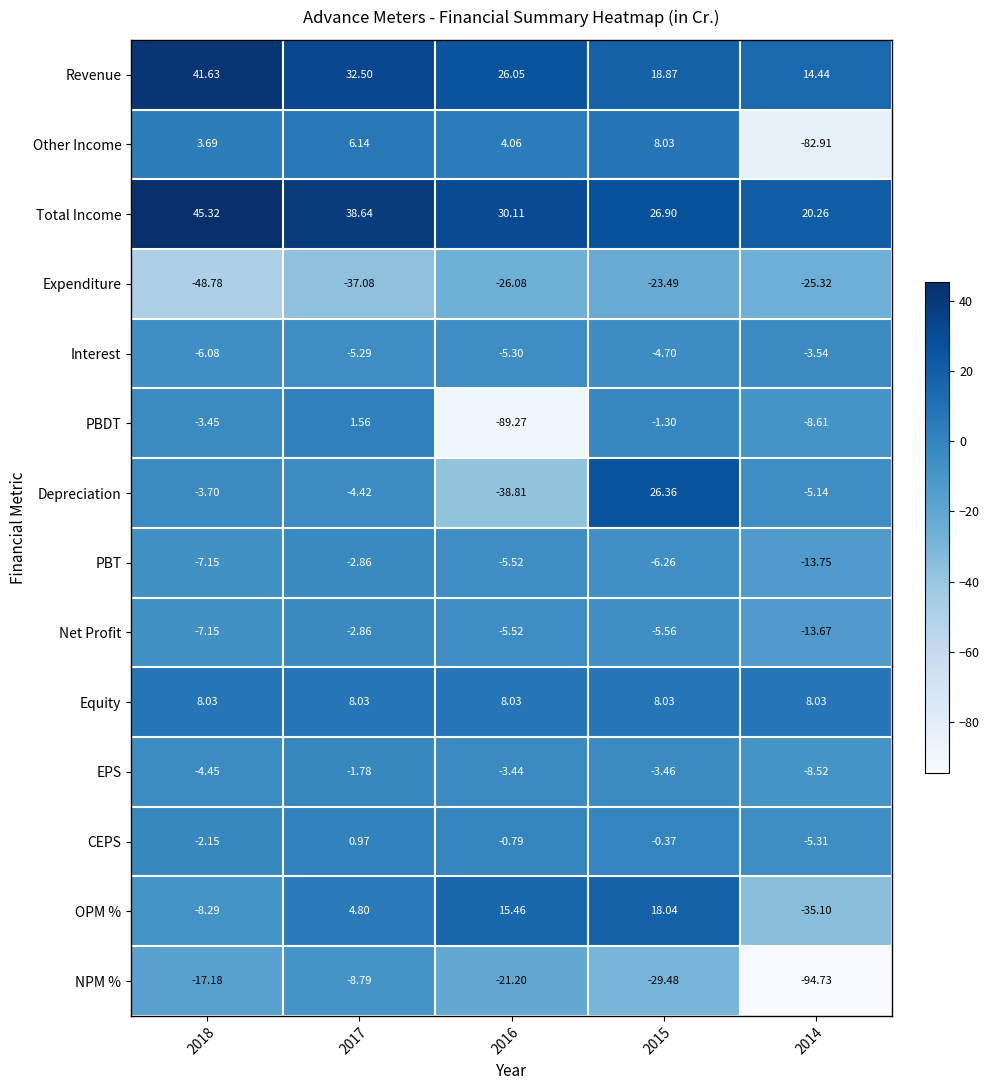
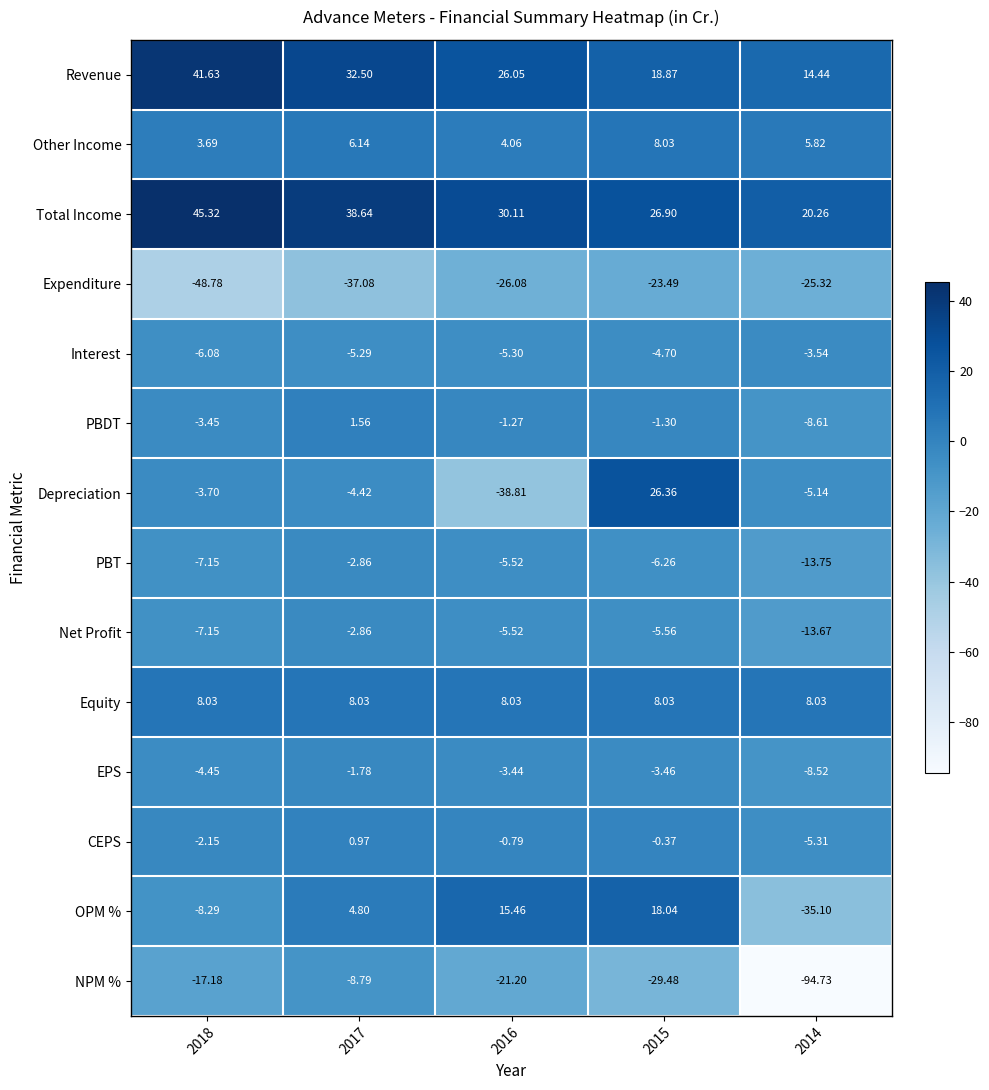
Other Income, 2014: -82.91 -> 5.82
PBDT, 2016: -89.27 -> -1.27
